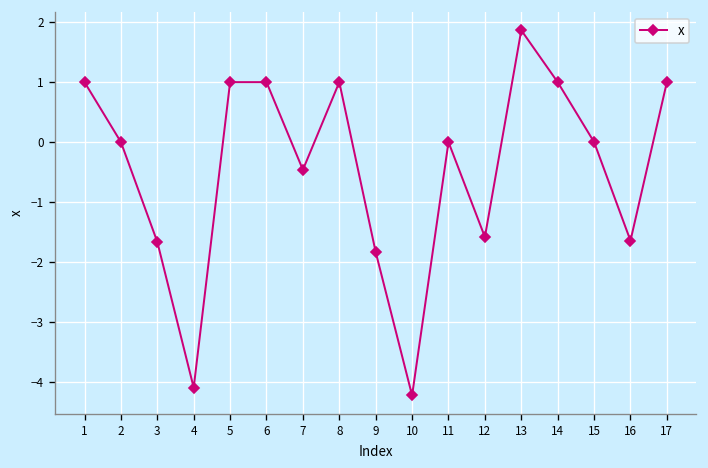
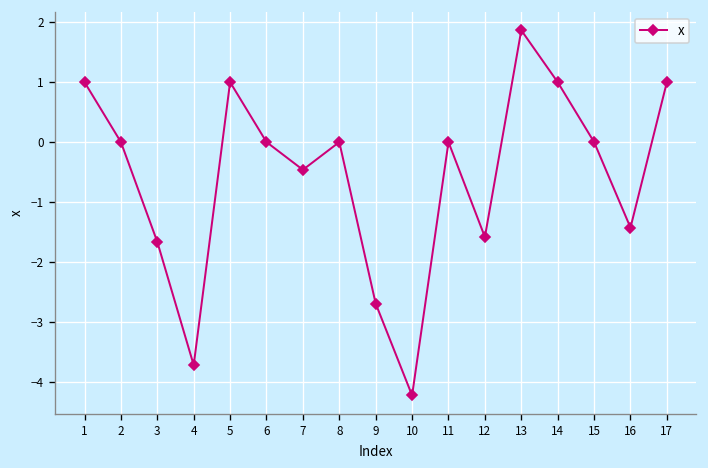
4: -4.1 -> -3.7
6: 1 -> 0
8: 1 -> 0
9: -1.8 -> -2.7
16: -1.6 -> -1.4
